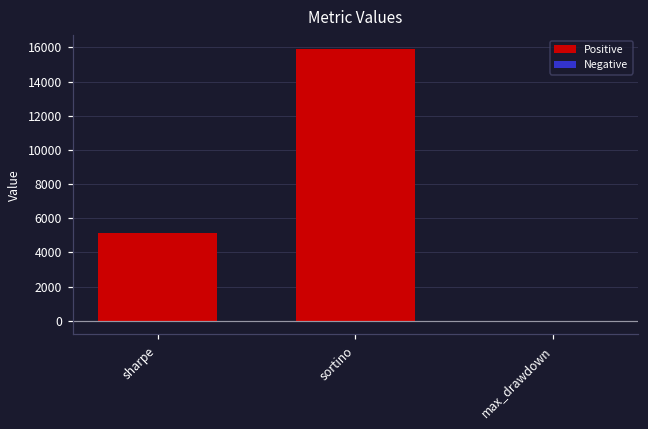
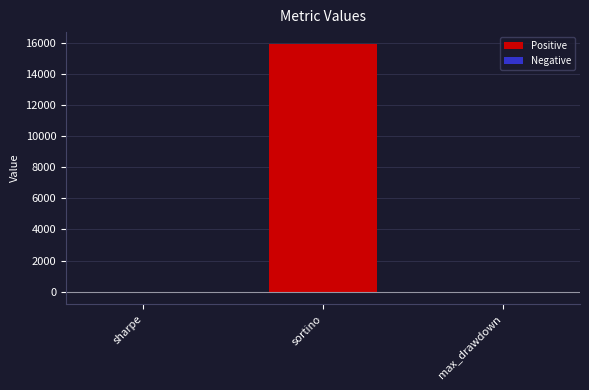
sharpe: 5100 -> 0
